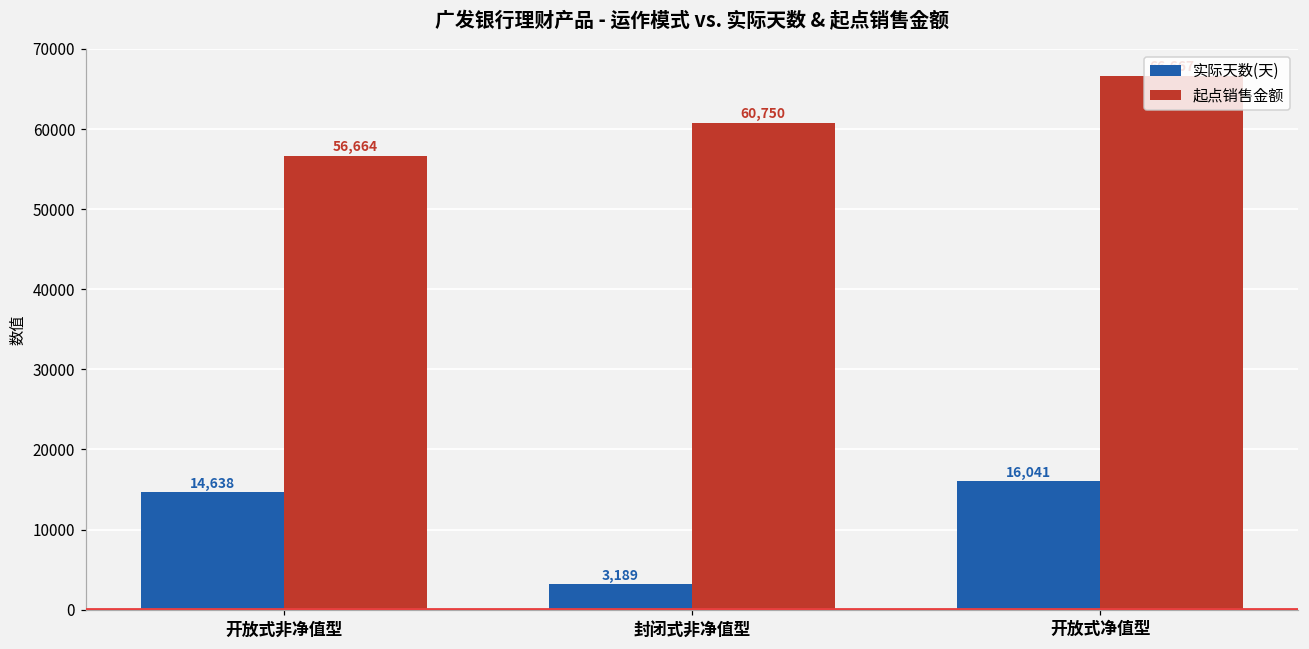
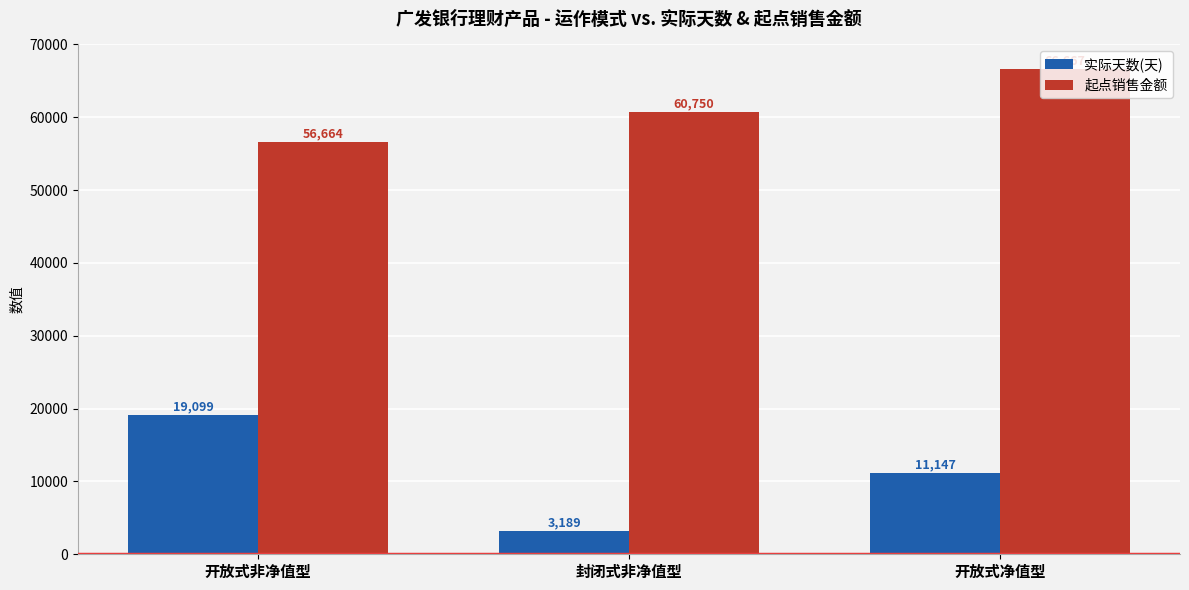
实际天数(天), 开放式非净值型: 14,638 -> 19,099
实际天数(天), 开放式净值型: 16,041 -> 11,147
